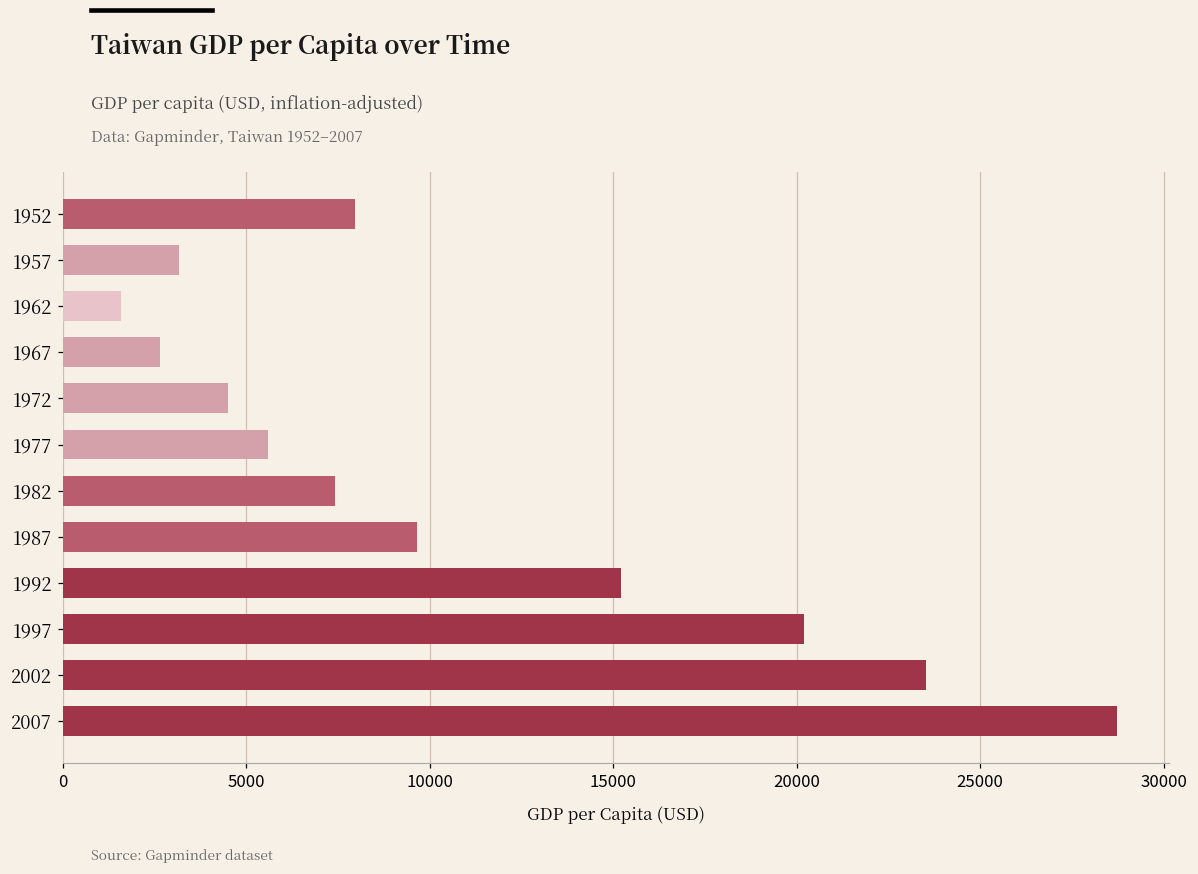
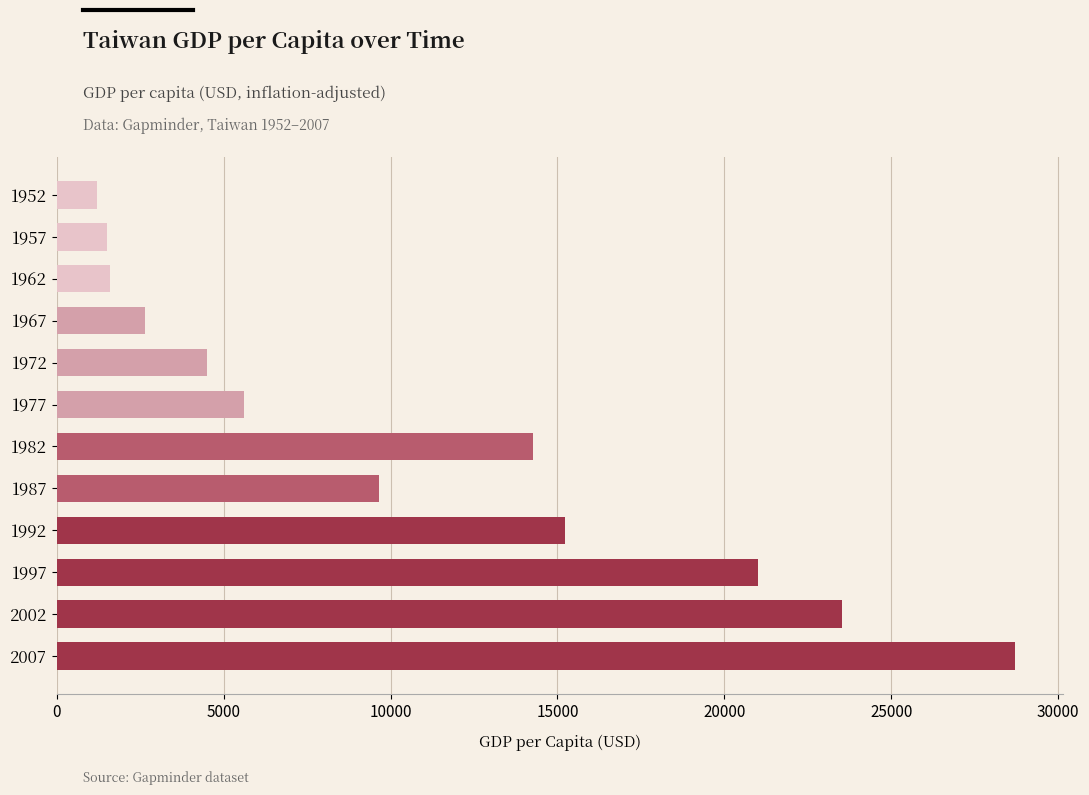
1952: 8000 -> 1200
1957: 3200 -> 1500
1982: 7400 -> 14300
1997: 20200 -> 21000
